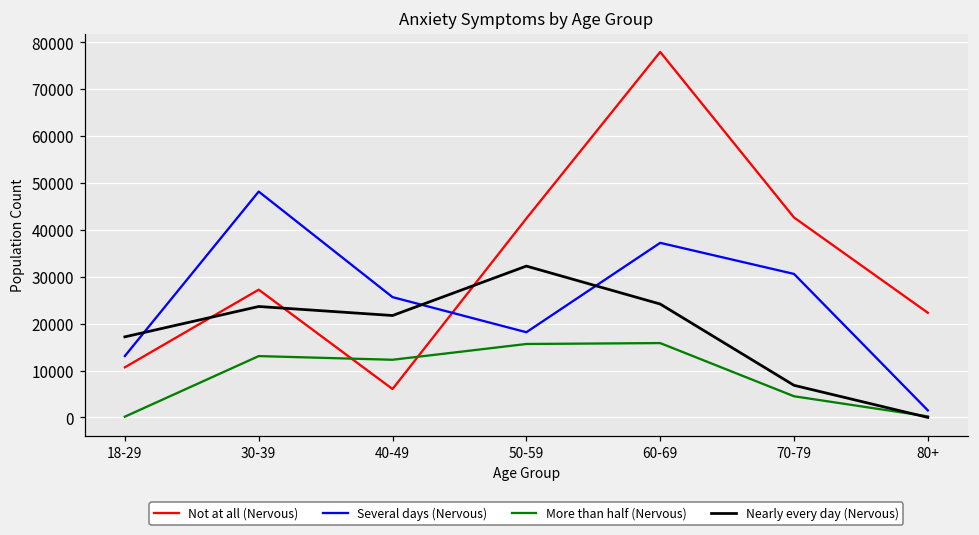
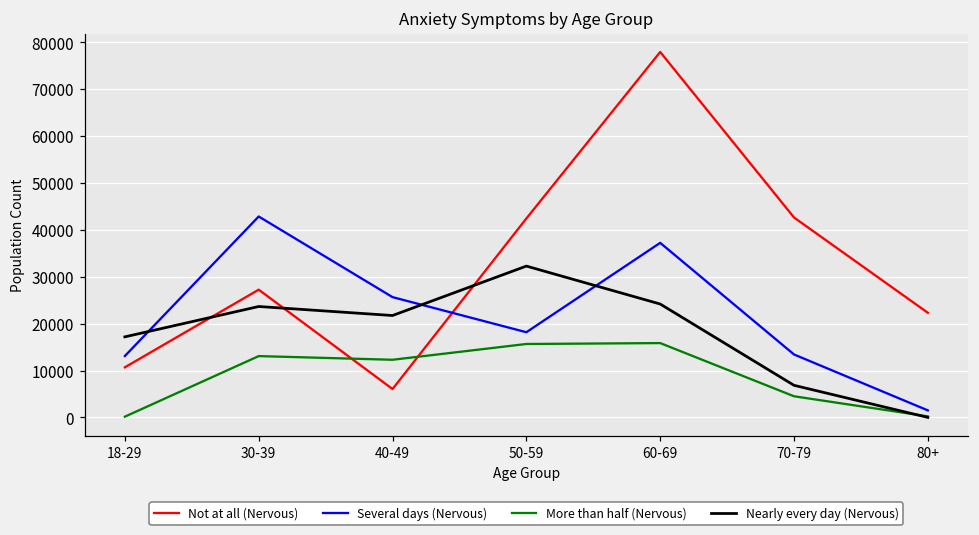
Several days (Nervous), 30-39: 48000 -> 43000
Several days (Nervous), 70-79: 31000 -> 13000
